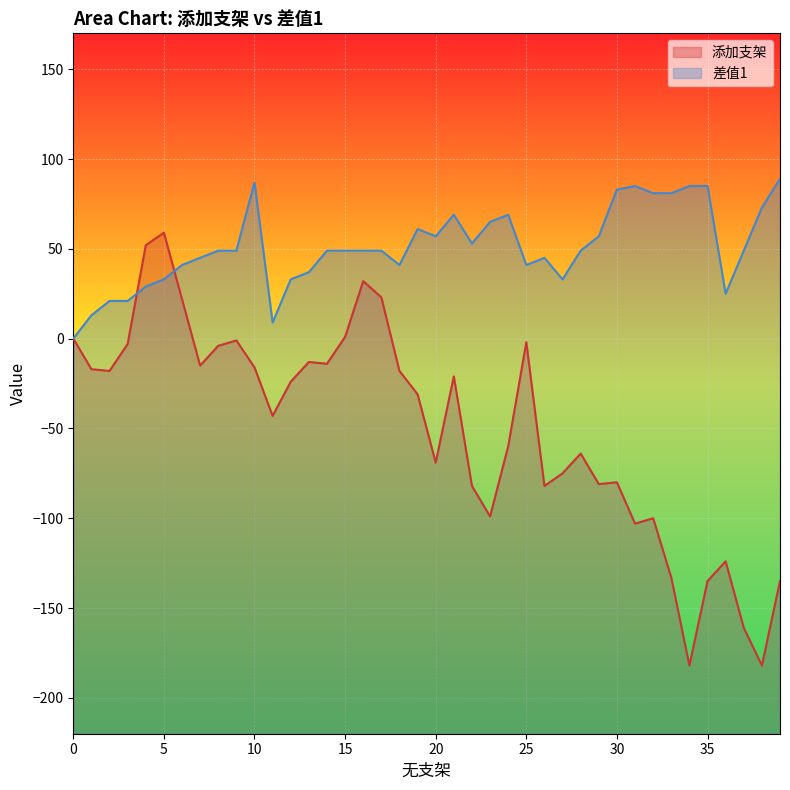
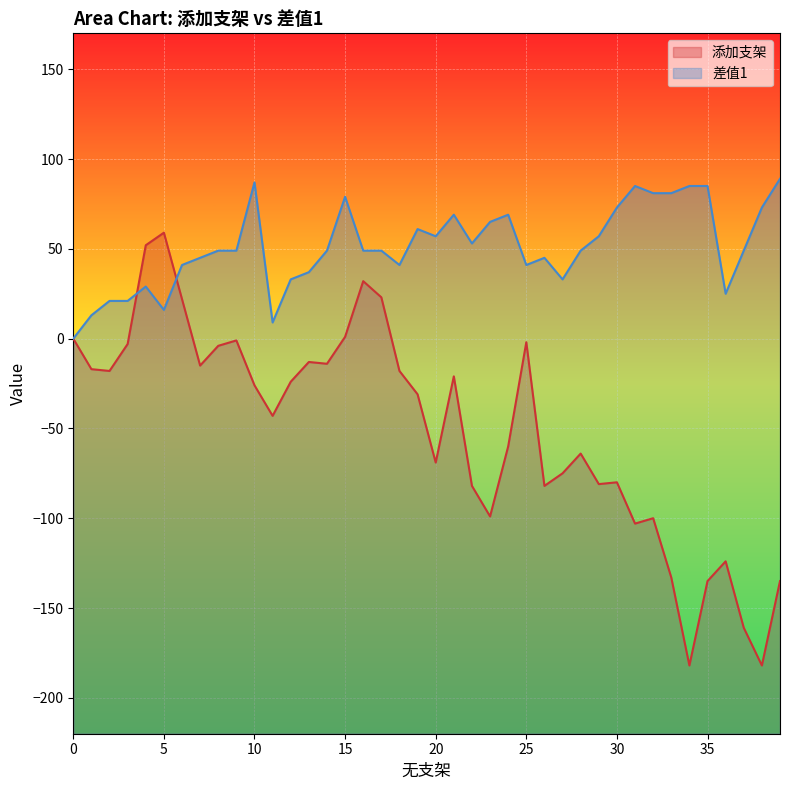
差值1, 5: 33 -> 16
添加支架, 10: -16 -> -26
差值1, 15: 49 -> 79
差值1, 30: 83 -> 73
